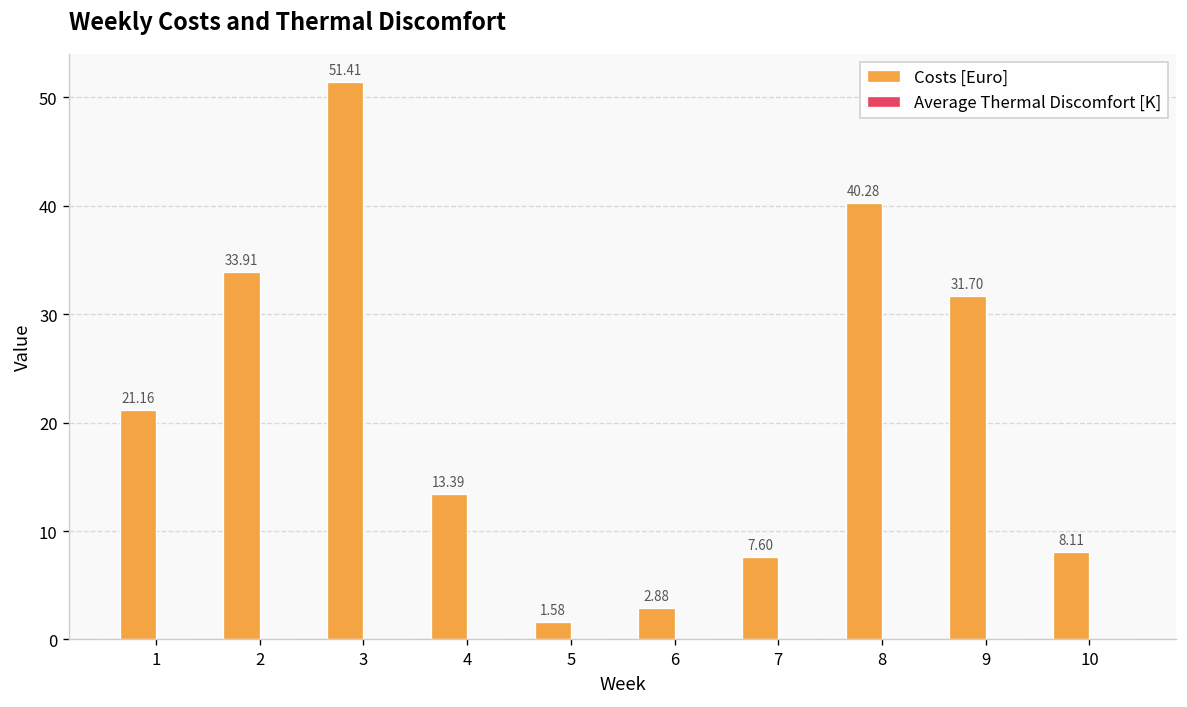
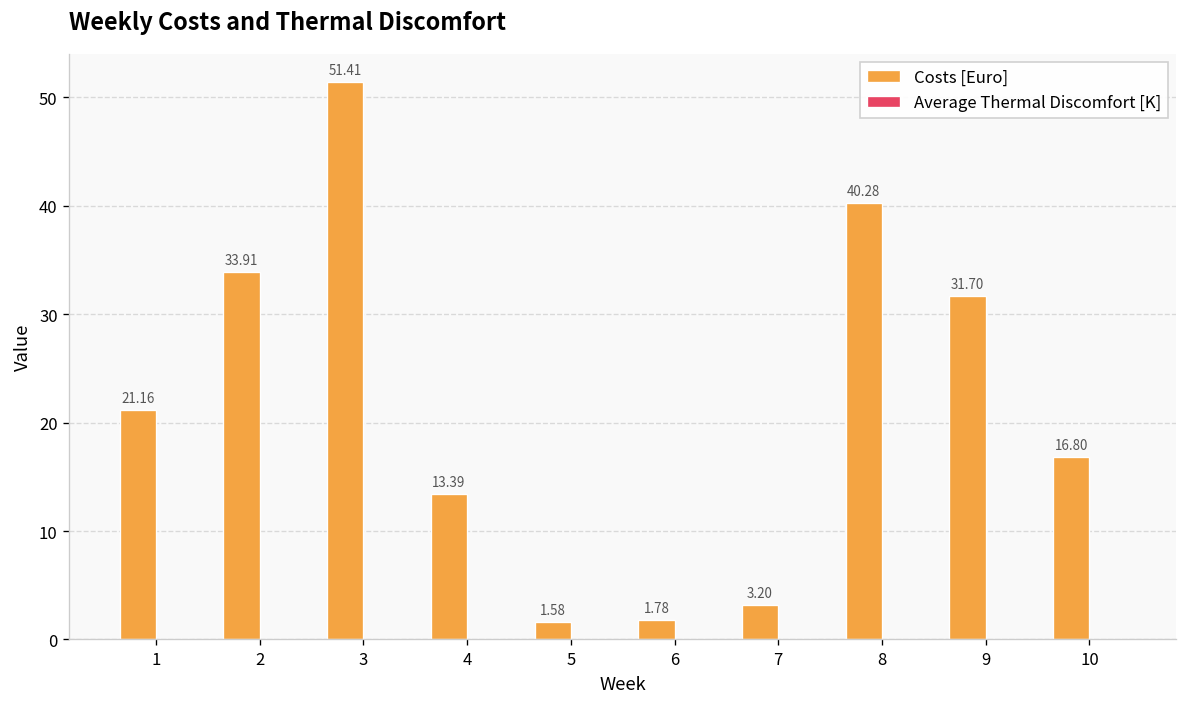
Costs [Euro], 6: 2.88 -> 1.78
Costs [Euro], 7: 7.60 -> 3.20
Costs [Euro], 10: 8.11 -> 16.80
